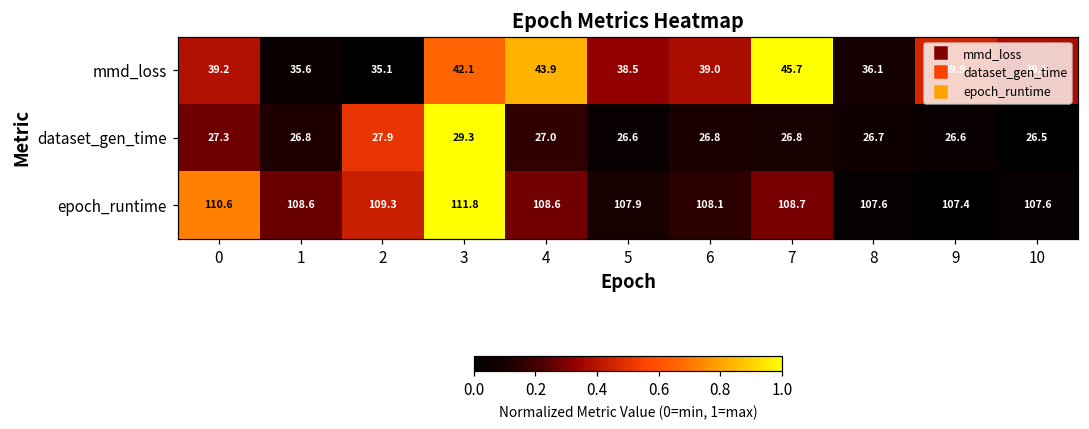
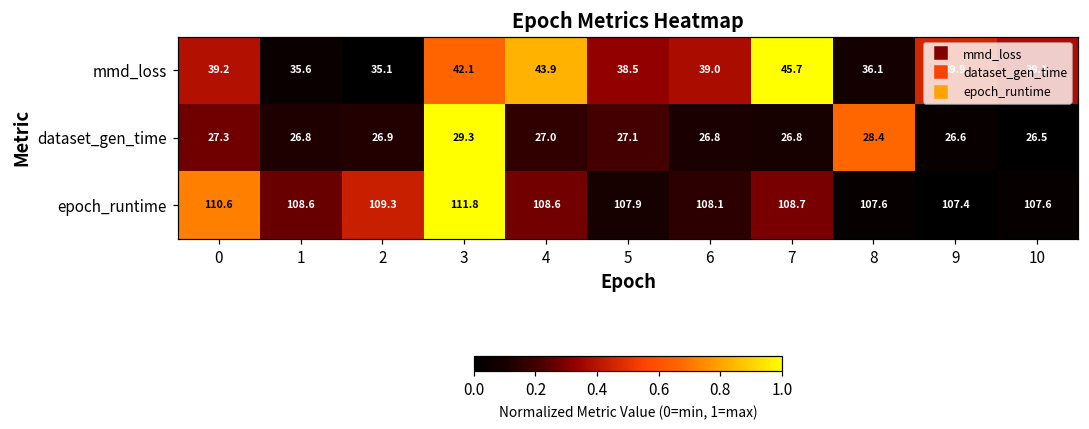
dataset_gen_time, 2: 27.9 -> 26.9
dataset_gen_time, 5: 26.6 -> 27.1
dataset_gen_time, 8: 26.7 -> 28.4
